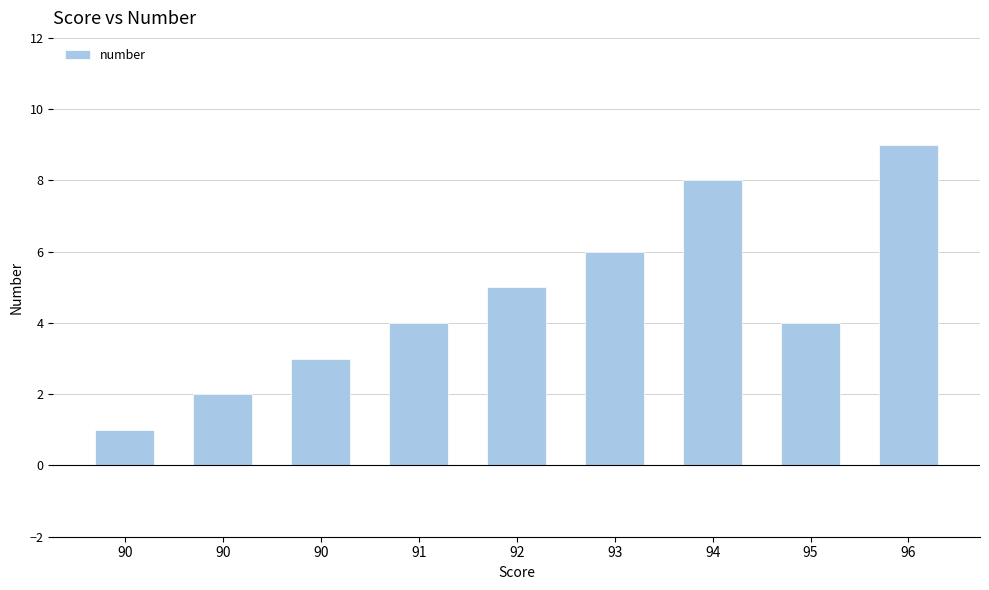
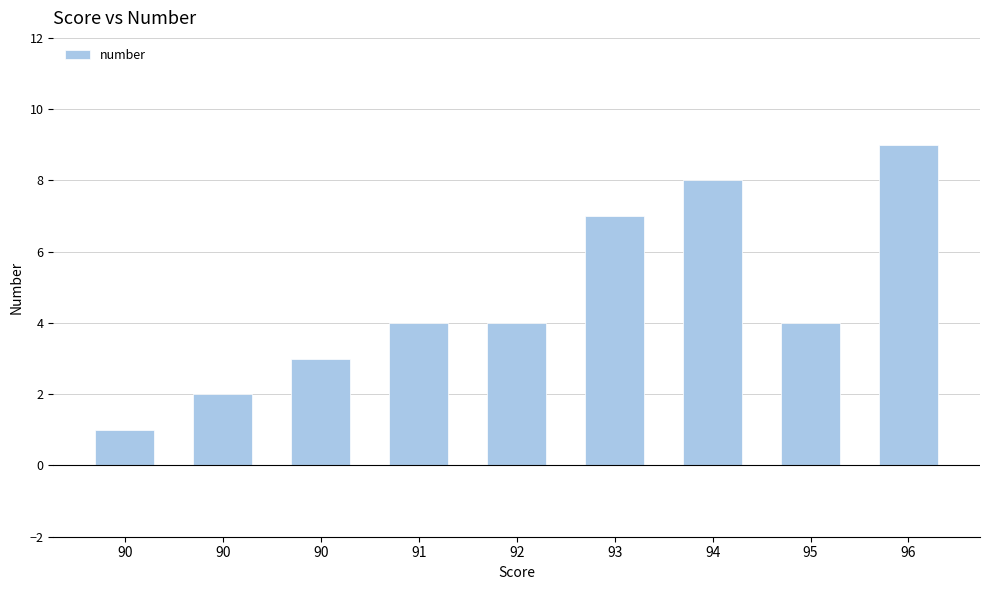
92: 5 -> 4
93: 6 -> 7
